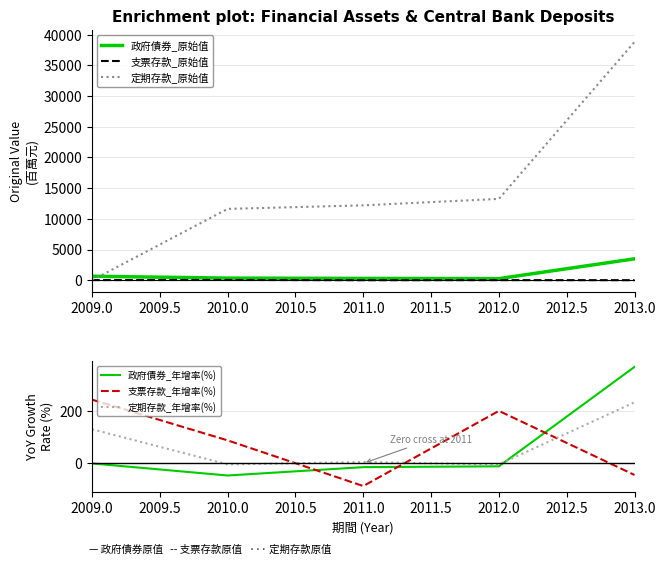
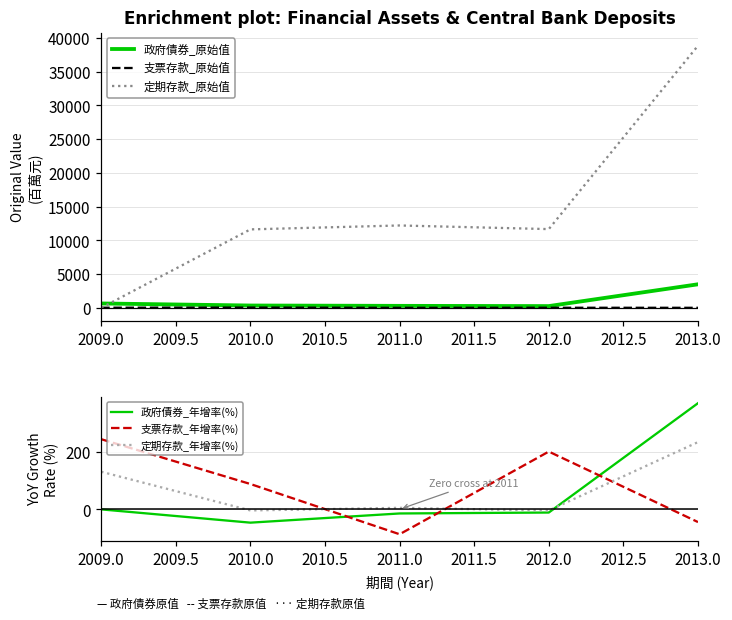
Enrichment plot: Financial Assets & Central Bank Deposits, 定期存款_原始值, 2012.0: 13000 -> 12000
